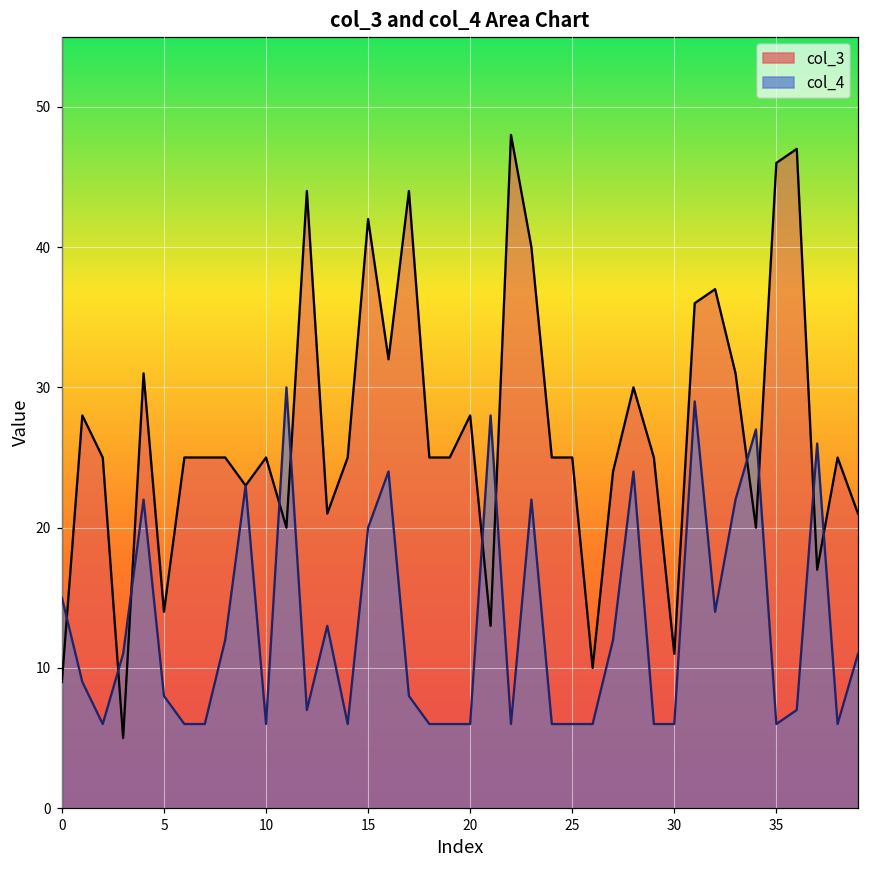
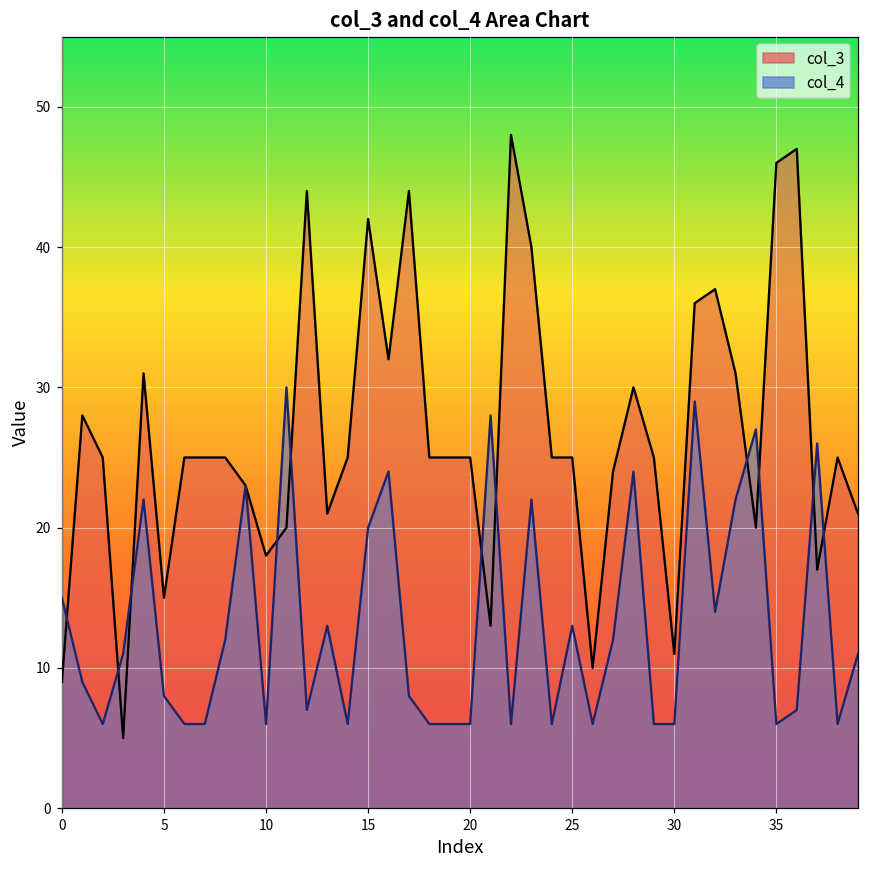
col_3, 5: 14 -> 15
col_3, 10: 25 -> 18
col_3, 20: 28 -> 25
col_4, 25: 6 -> 13
